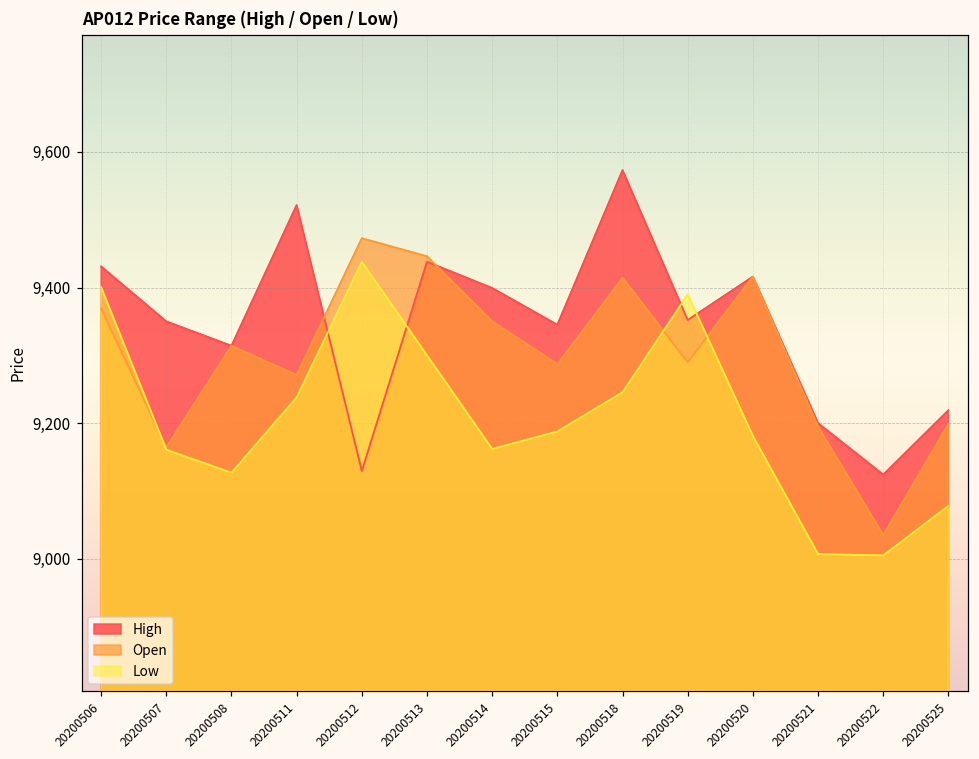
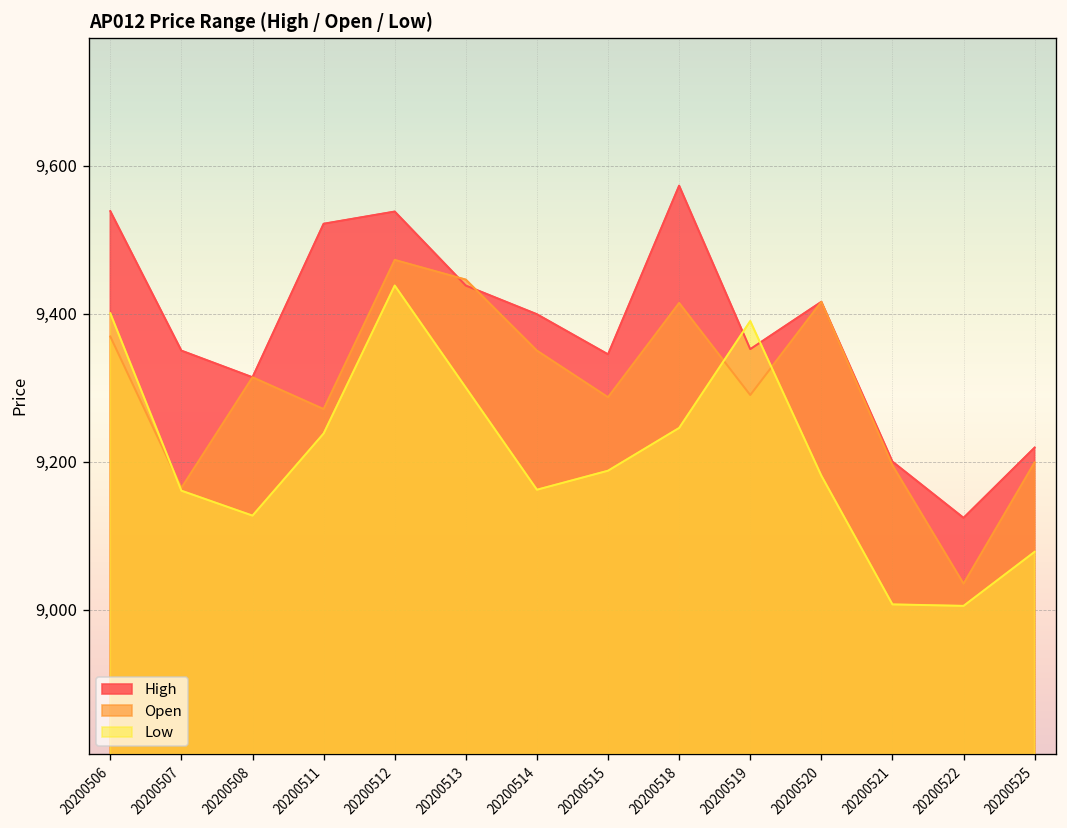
High, 20200506: 9,430 -> 9,540
High, 20200512: 9,130 -> 9,540
